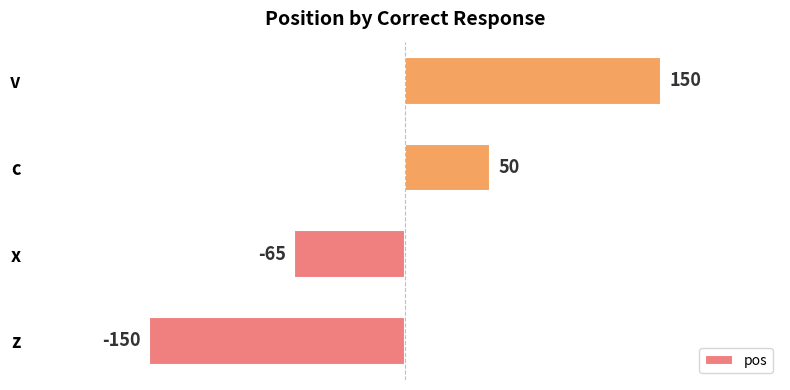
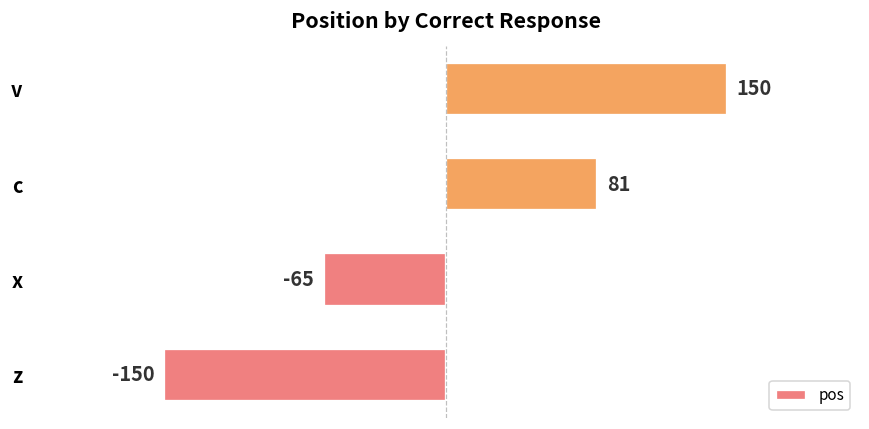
c: 50 -> 81
